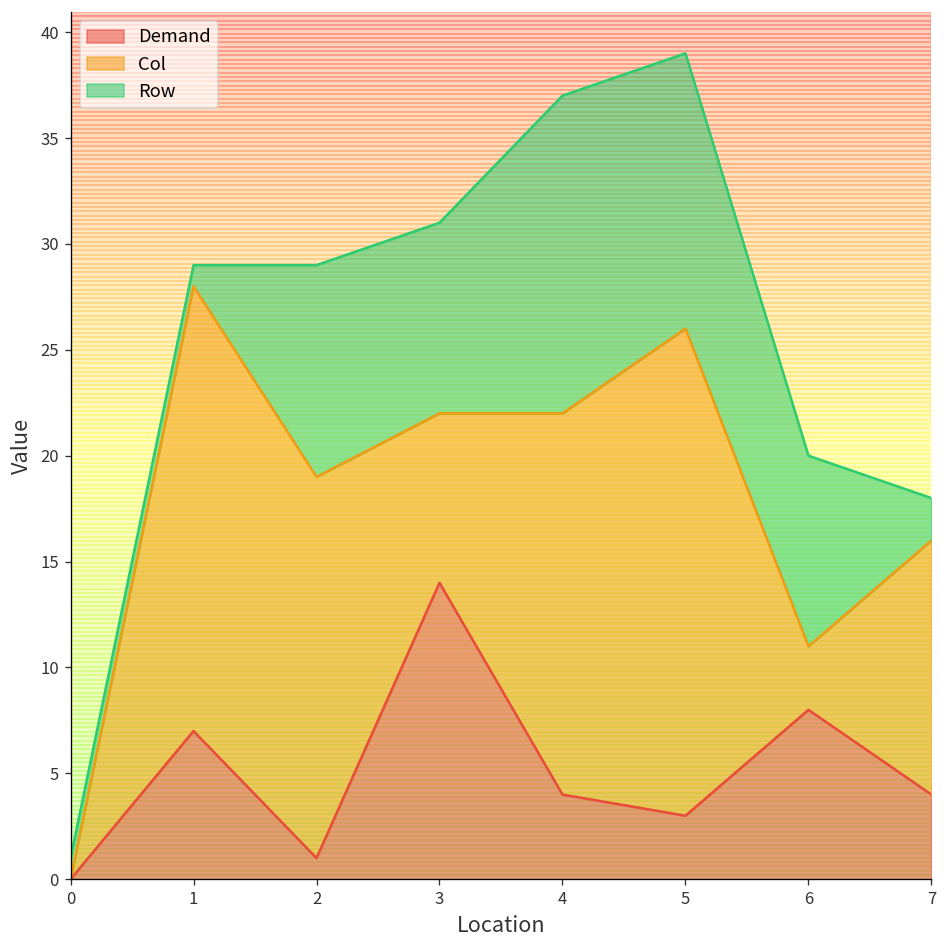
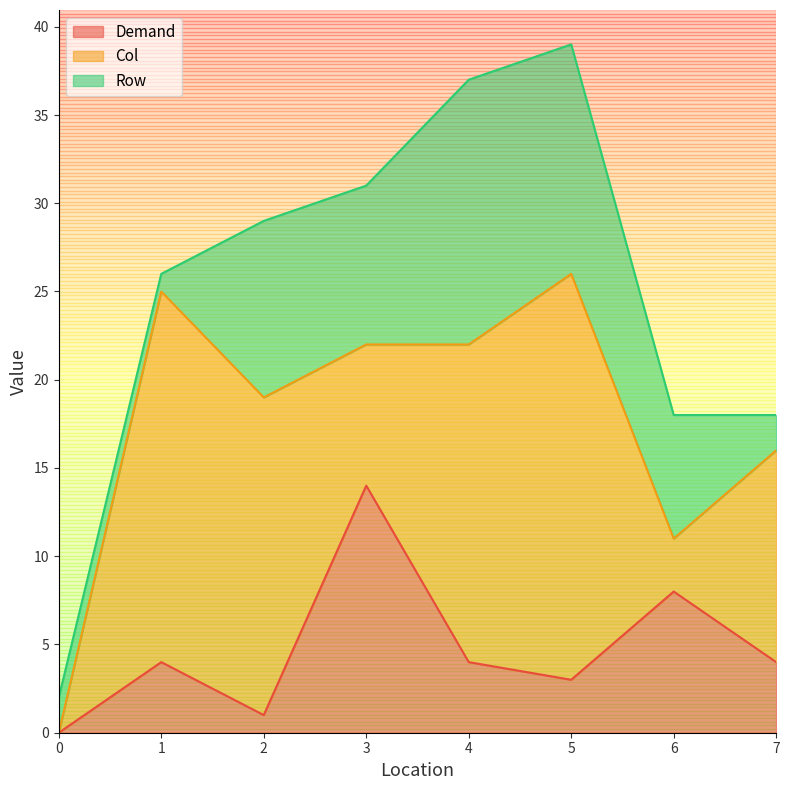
Row, 0: 1 -> 2
Demand, 1: 7 -> 4
Row, 6: 9 -> 7
